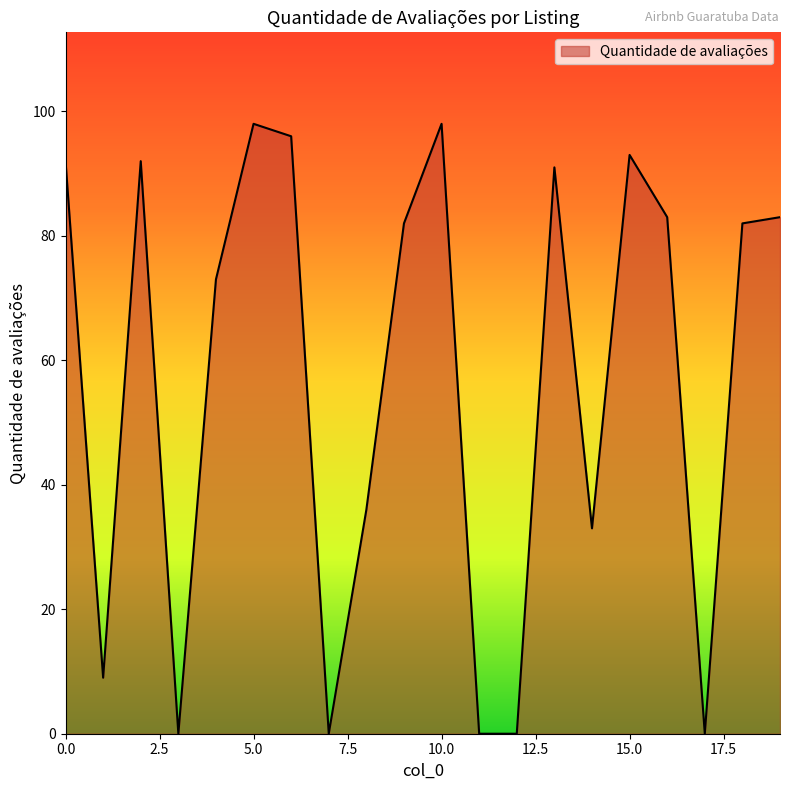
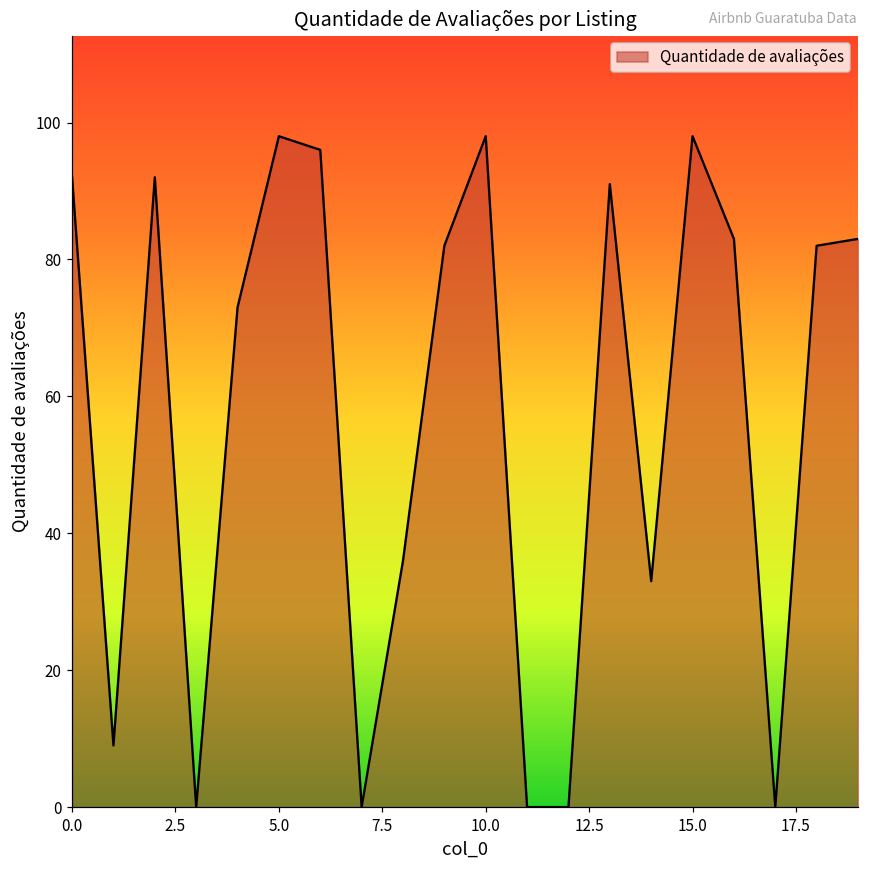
15.0: 93 -> 98
